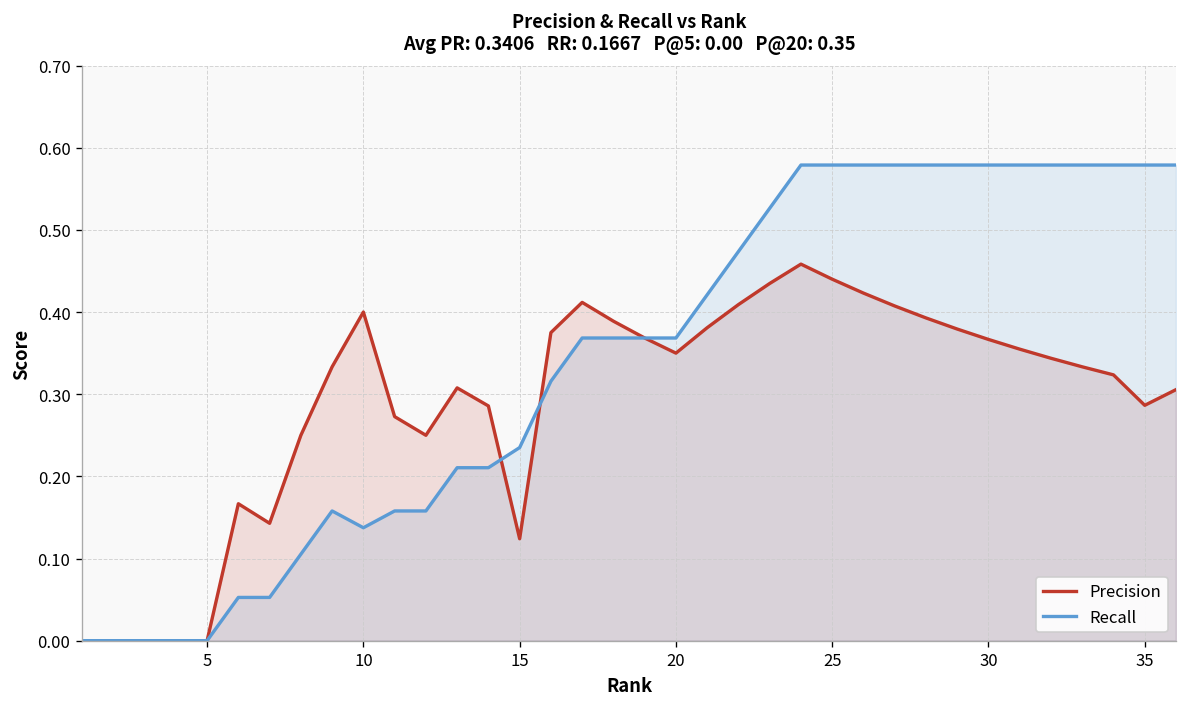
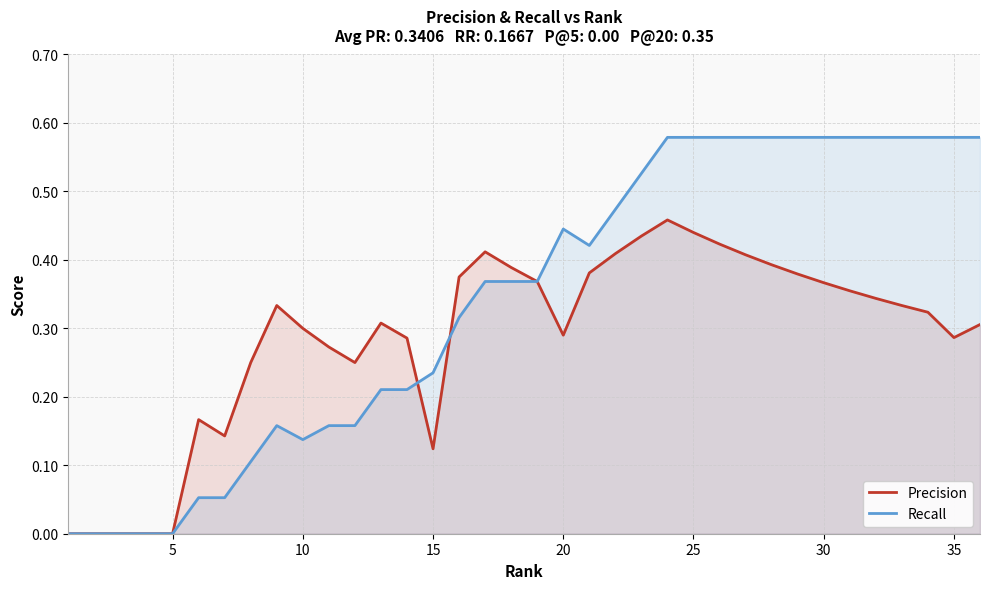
Precision, 10: 0.4 -> 0.3
Precision, 20: 0.35 -> 0.29
Recall, 20: 0.37 -> 0.45
